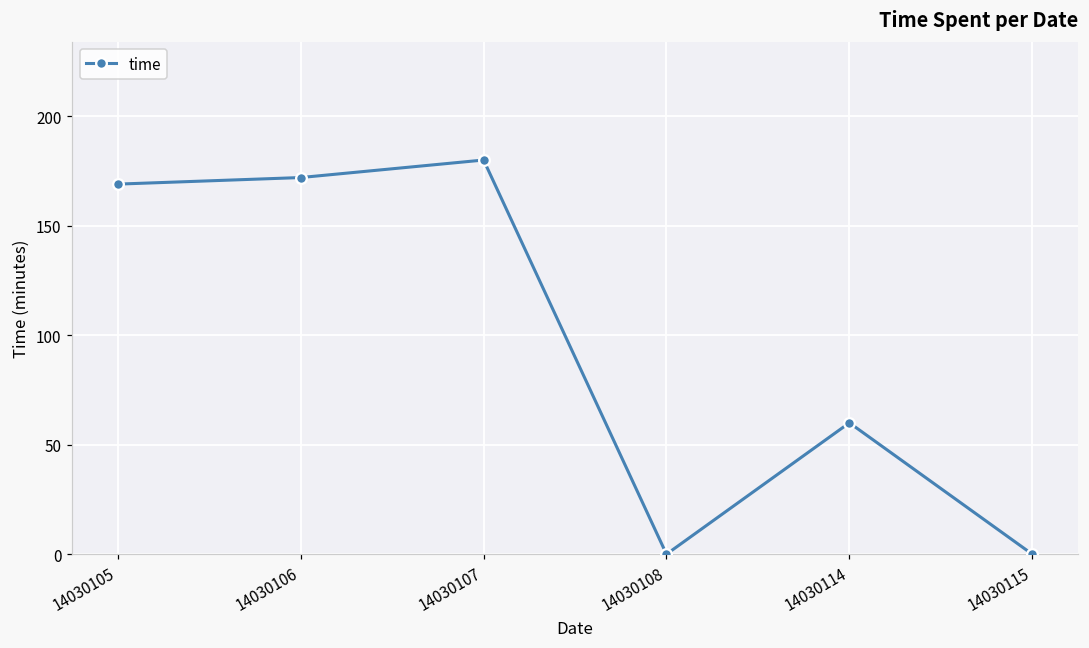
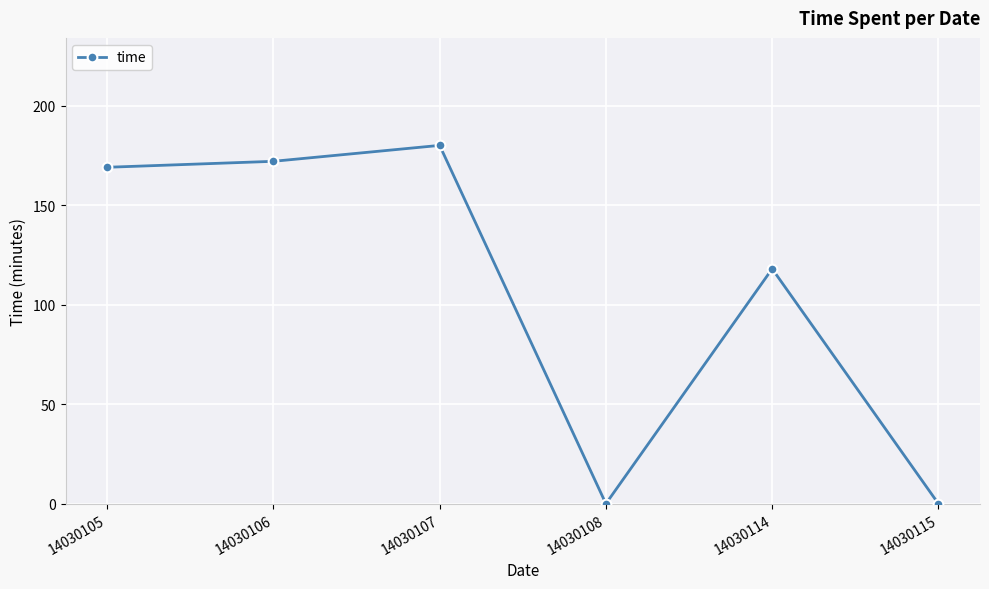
14030114: 60 -> 118
